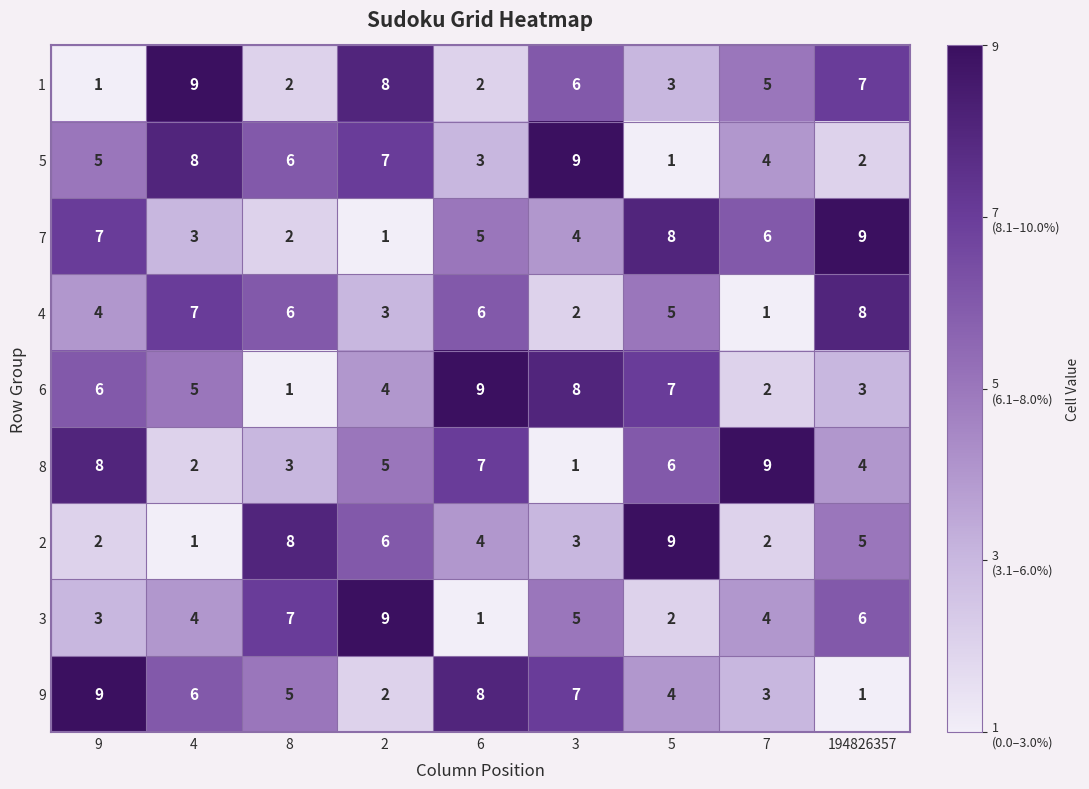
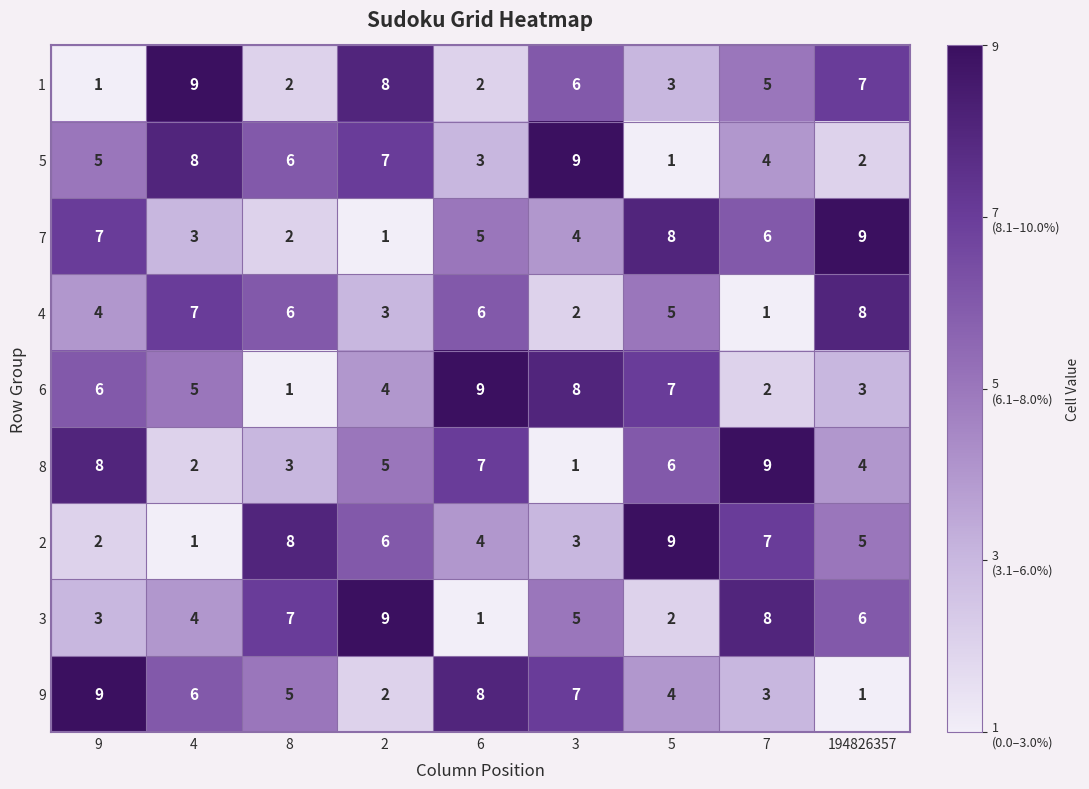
2, 7: 2 -> 7
3, 7: 4 -> 8
